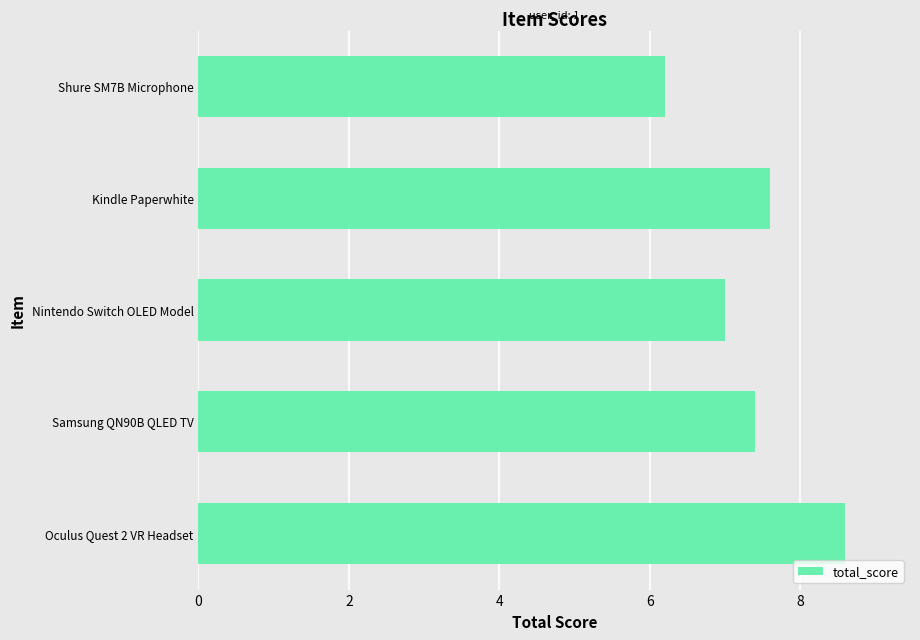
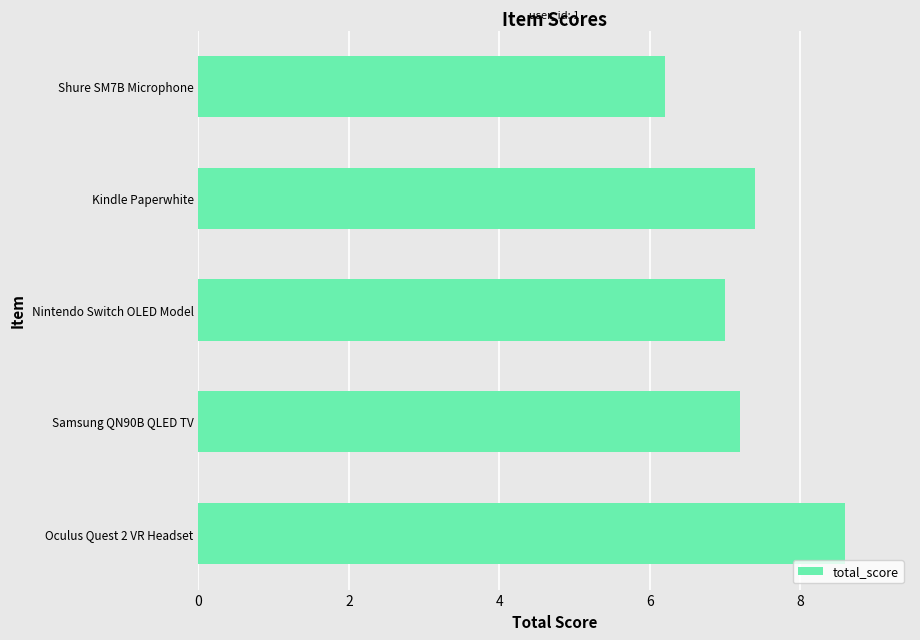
Kindle Paperwhite: 7.6 -> 7.4
Samsung QN90B QLED TV: 7.4 -> 7.2
